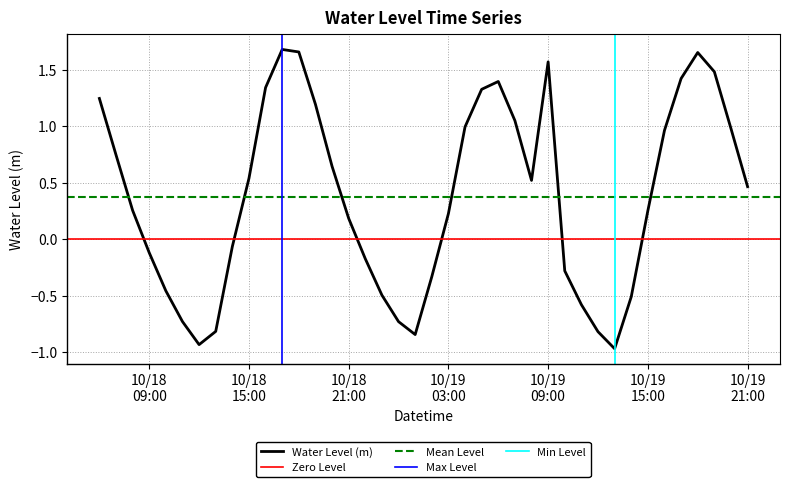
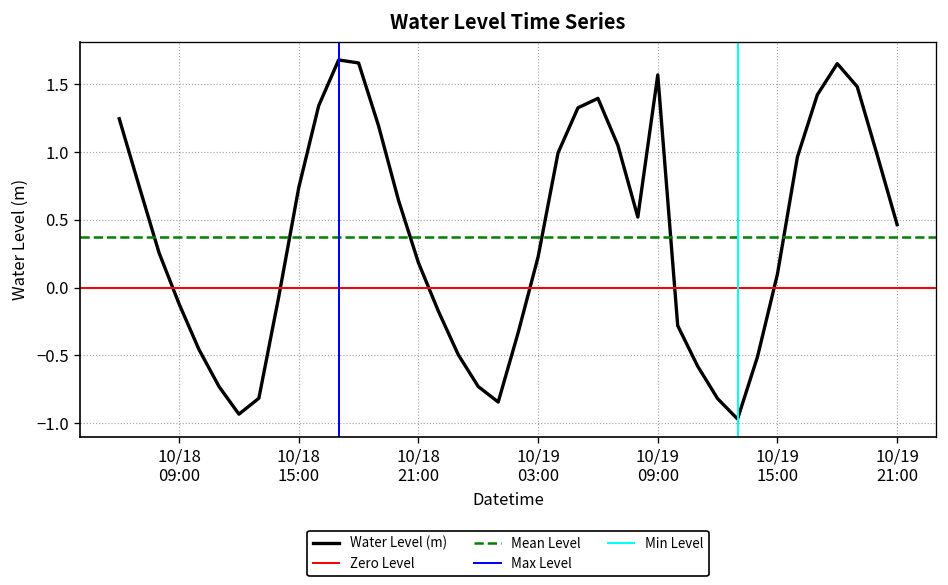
10/18 15:00: 0.54 -> 0.74
10/19 15:00: 0.25 -> 0.10
